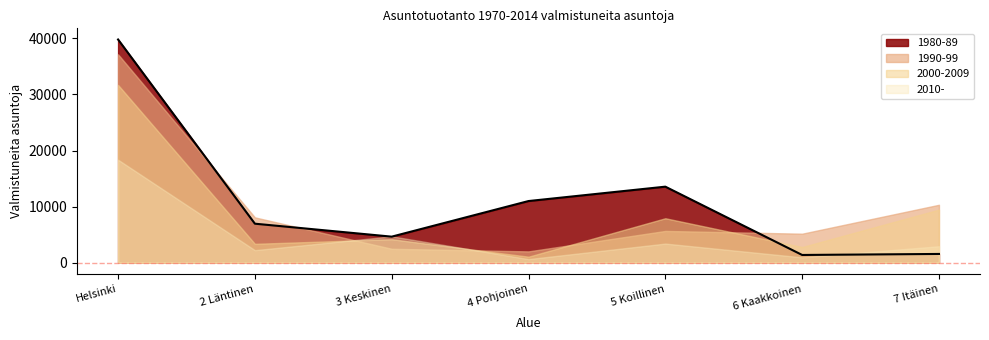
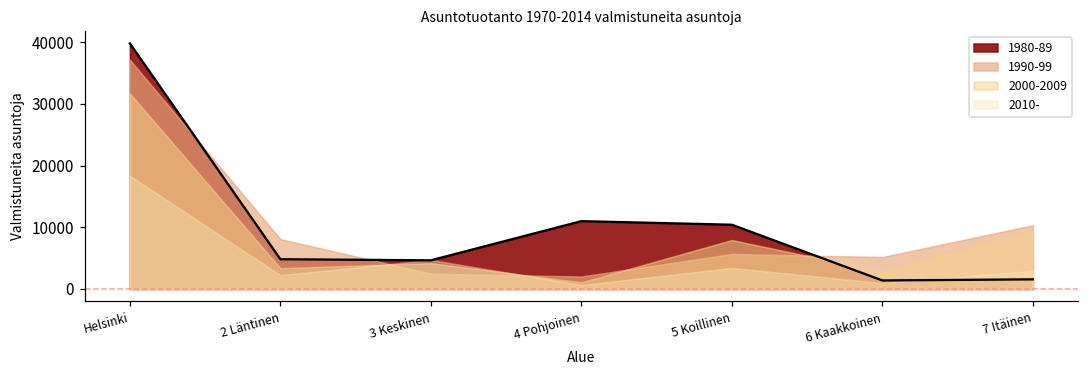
1980-89, 2 Läntinen: 7000 -> 5000
1980-89, 5 Koillinen: 14000 -> 10000
